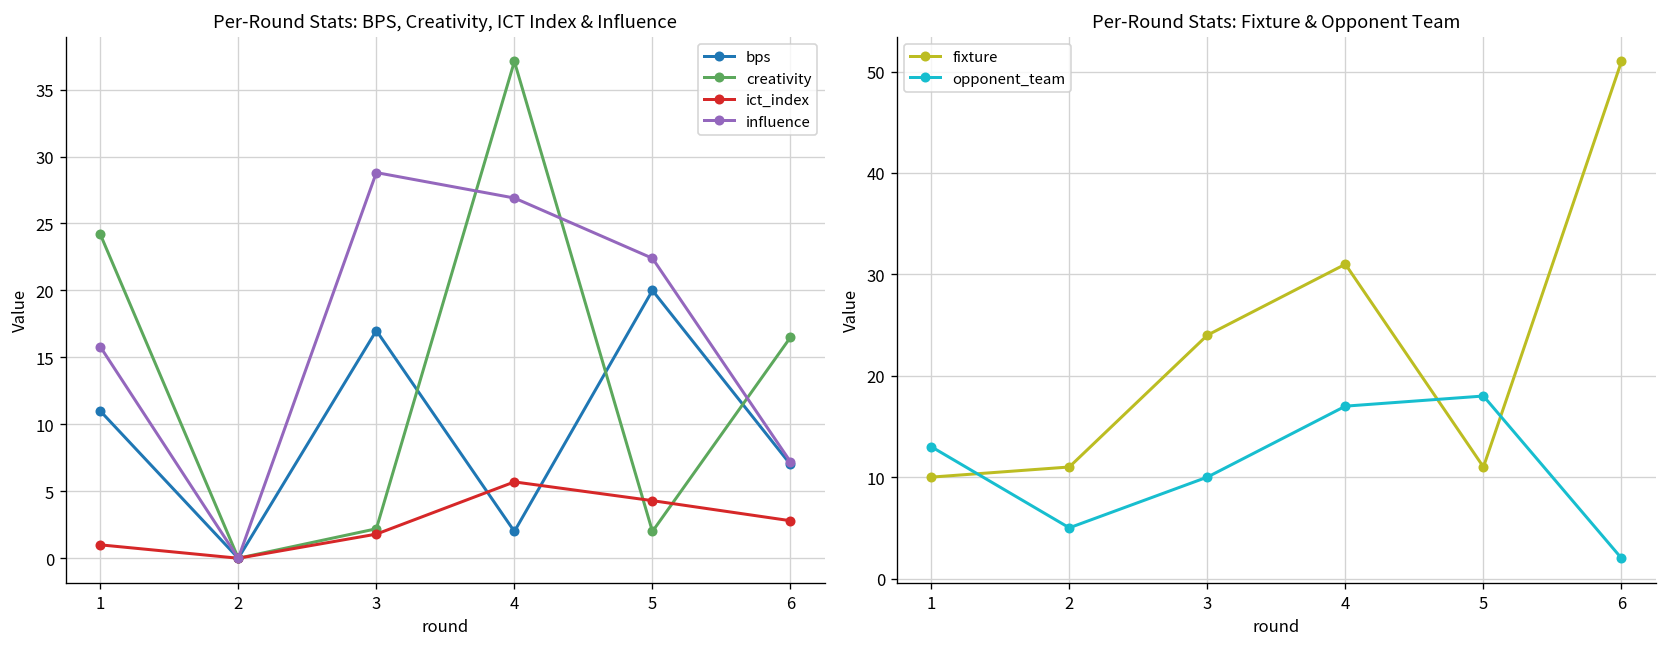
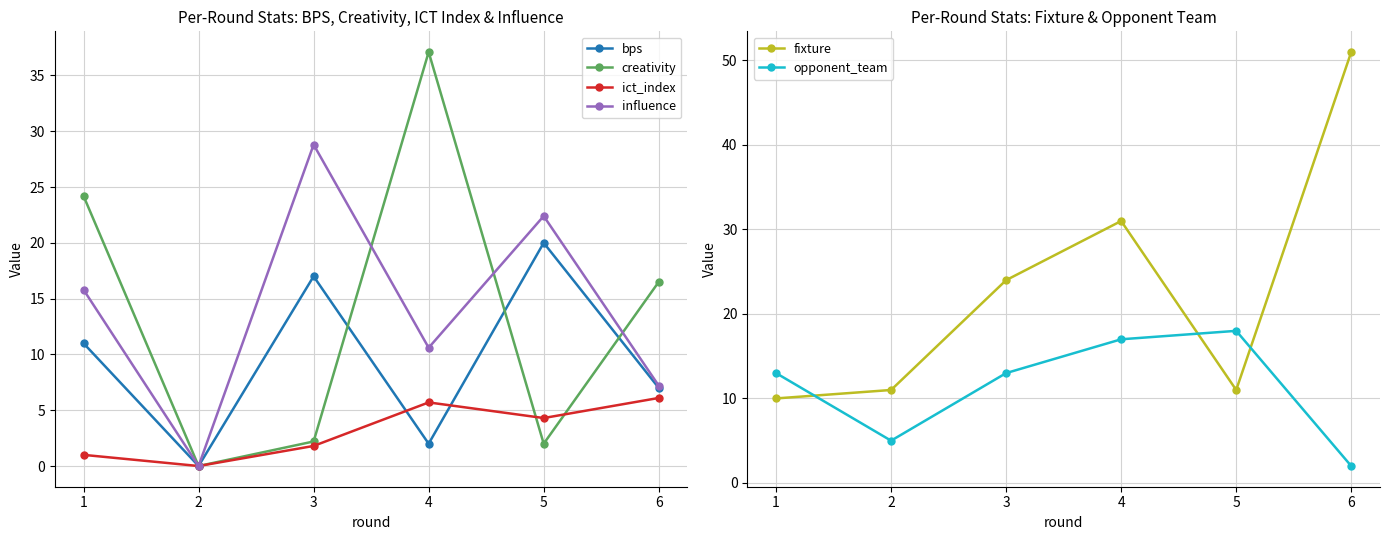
Per-Round Stats: BPS, Creativity, ICT Index & Influence, influence, 4: 26.9 -> 10.6
Per-Round Stats: BPS, Creativity, ICT Index & Influence, ict_index, 6: 2.8 -> 6.1
Per-Round Stats: Fixture & Opponent Team, opponent_team, 3: 10 -> 13
